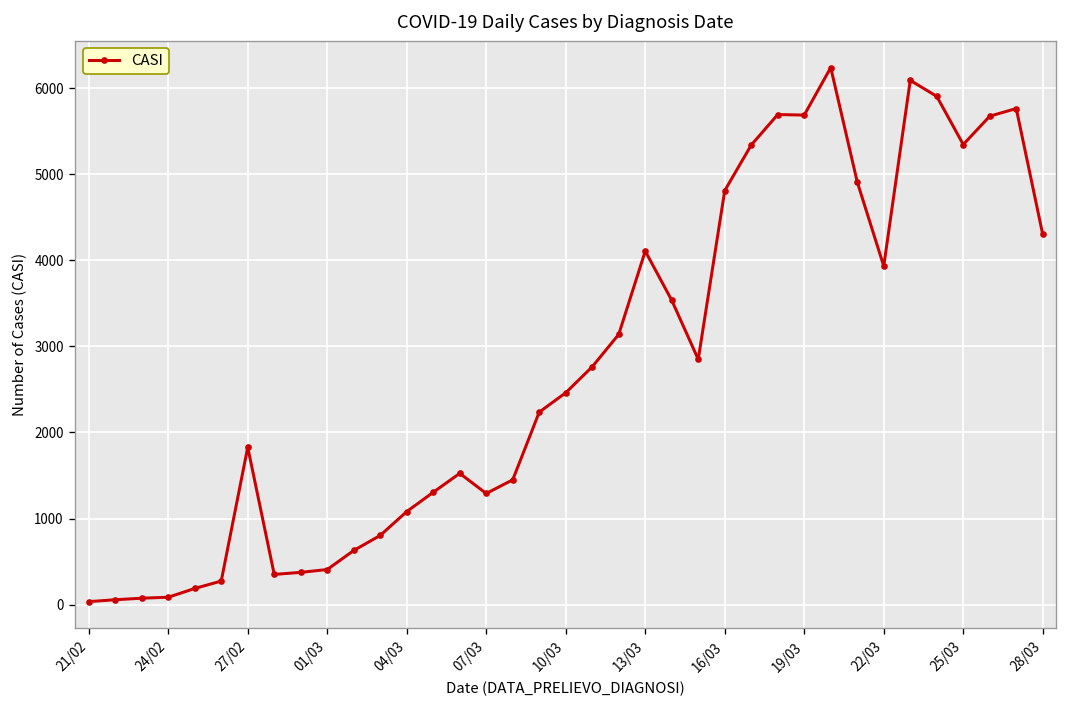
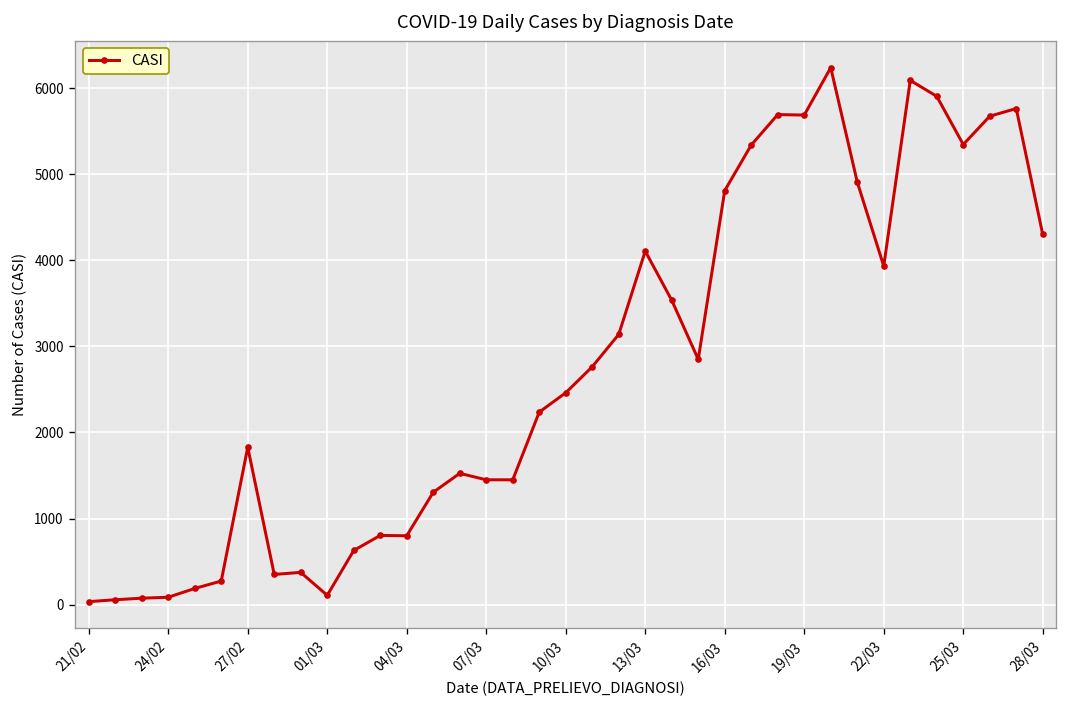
01/03: 400 -> 100
04/03: 1100 -> 800
07/03: 1300 -> 1500
